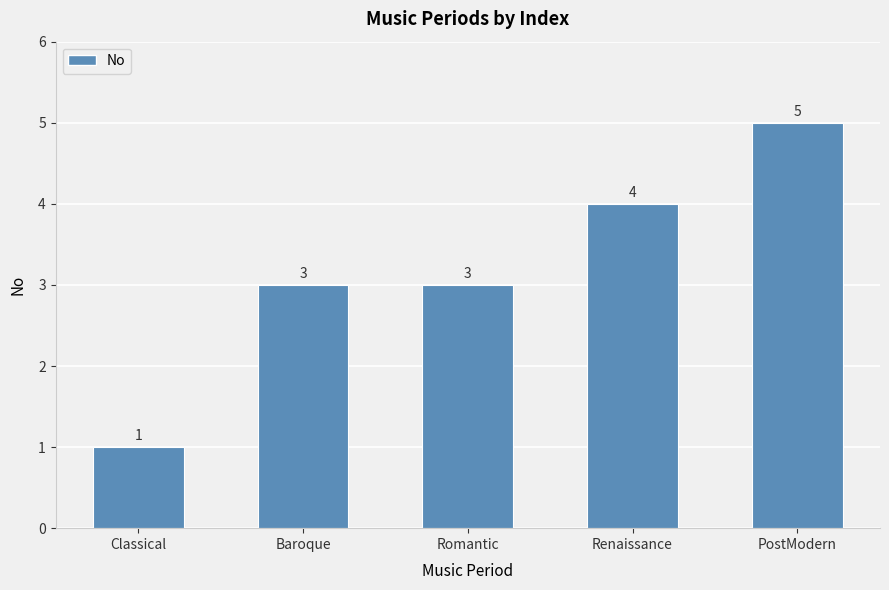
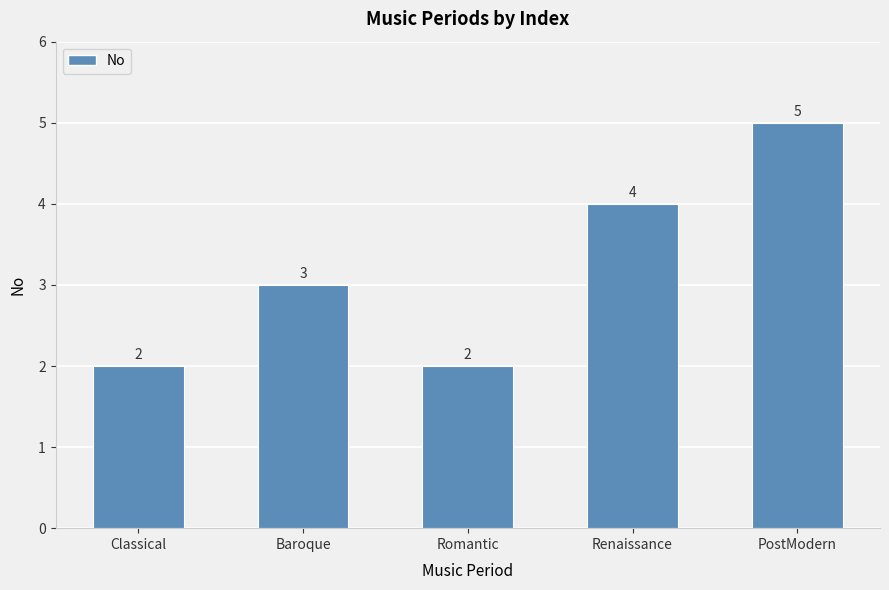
Classical: 1 -> 2
Romantic: 3 -> 2
